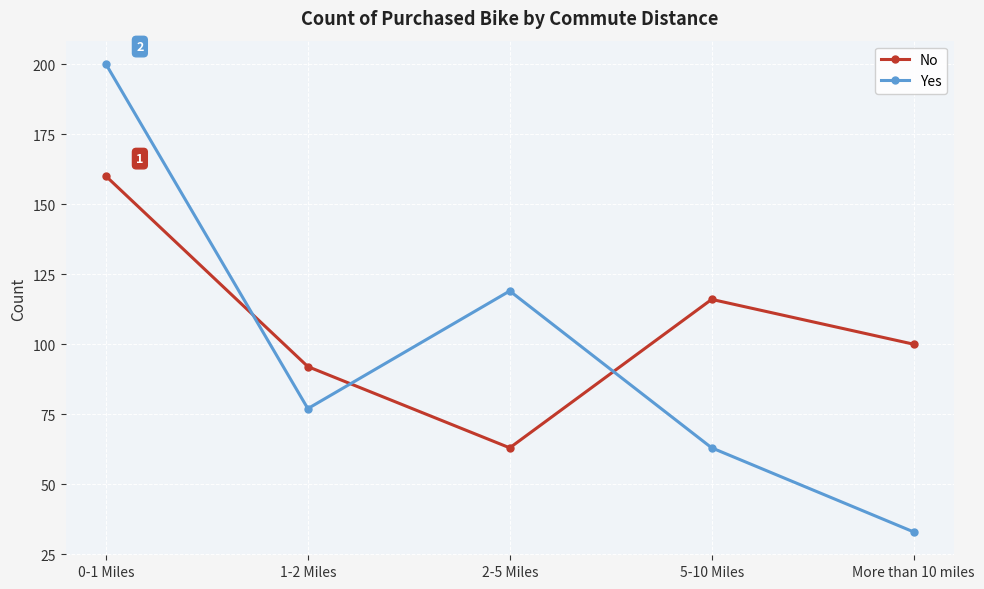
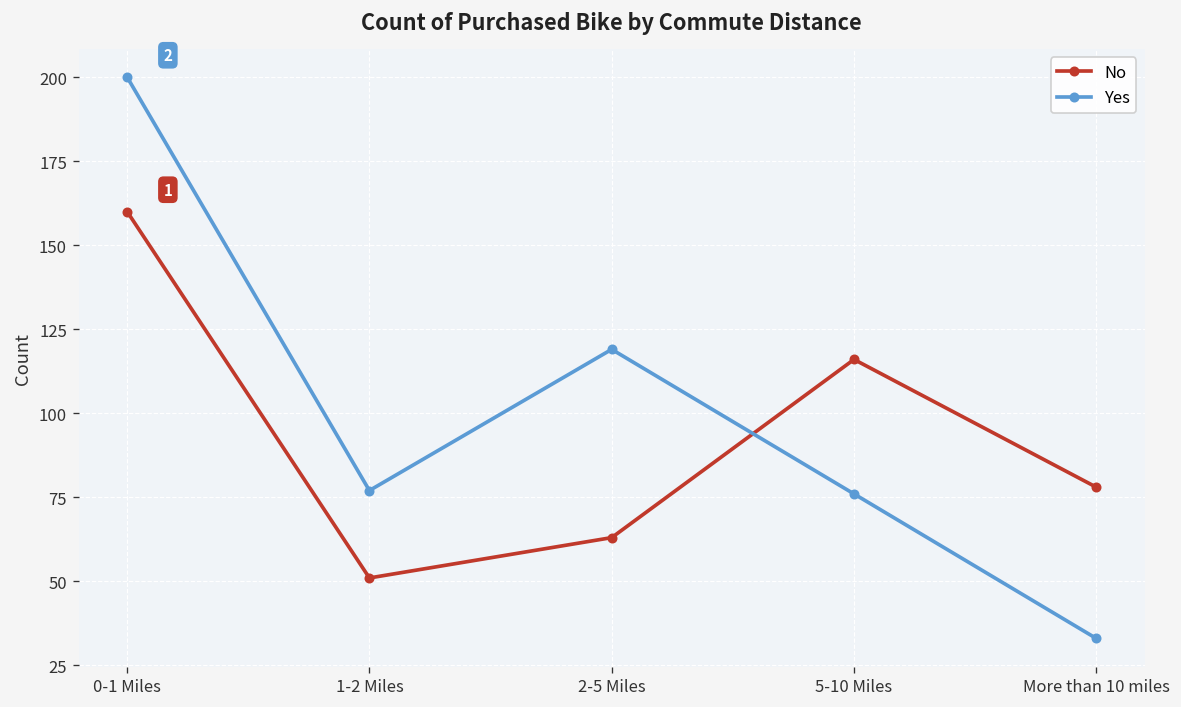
No, 1-2 Miles: 92 -> 51
Yes, 5-10 Miles: 63 -> 76
No, More than 10 miles: 100 -> 78
